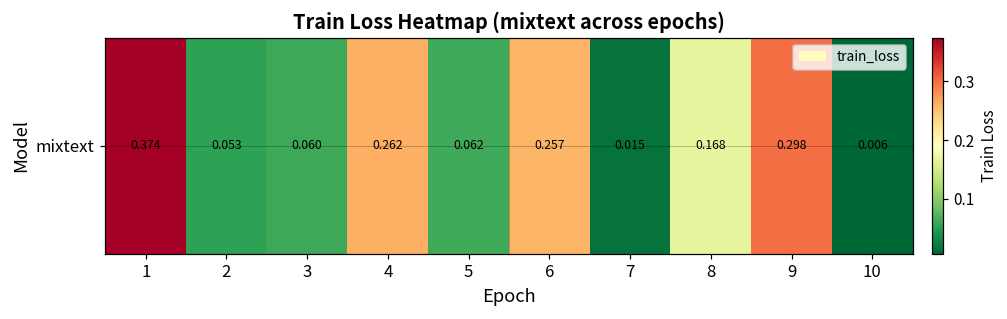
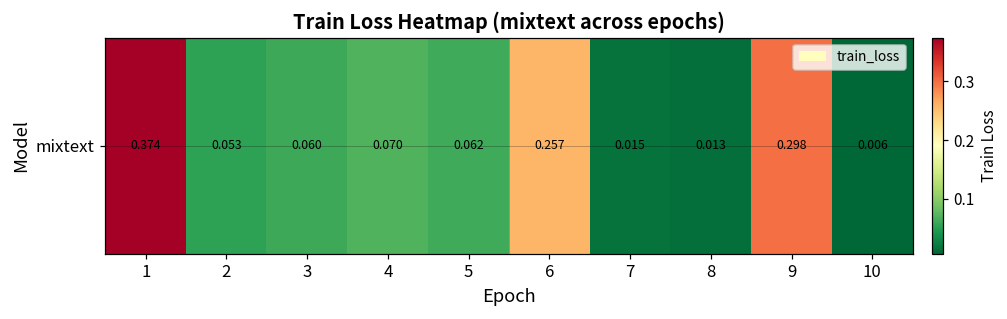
mixtext, 4: 0.262 -> 0.070
mixtext, 8: 0.168 -> 0.013
